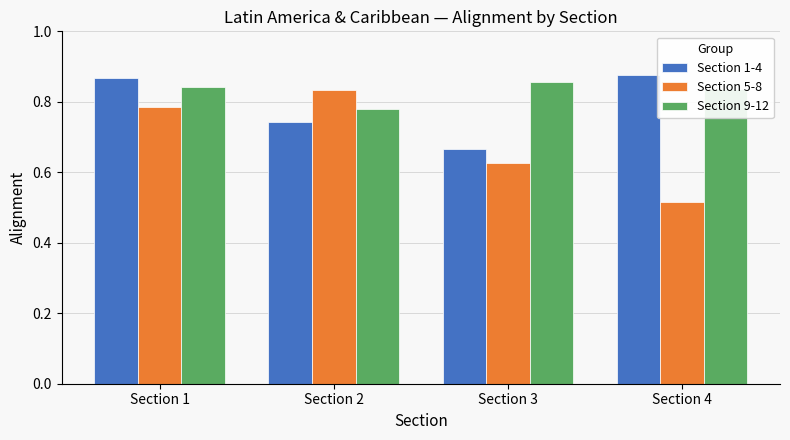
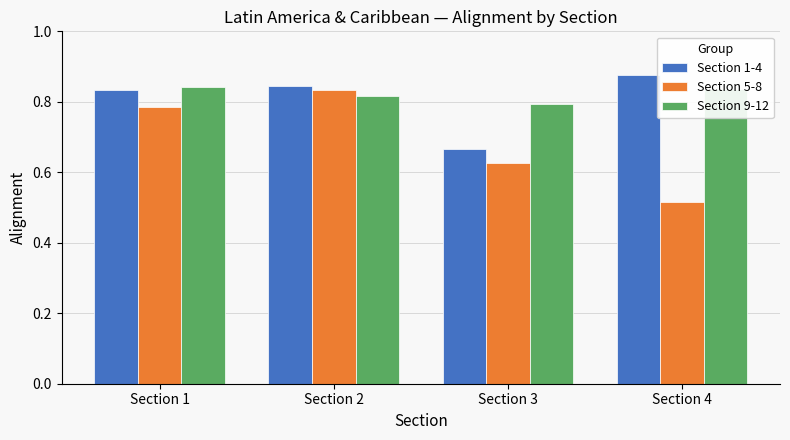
Section 1-4, Section 1: 0.87 -> 0.83
Section 1-4, Section 2: 0.74 -> 0.84
Section 9-12, Section 2: 0.78 -> 0.82
Section 9-12, Section 3: 0.86 -> 0.79
